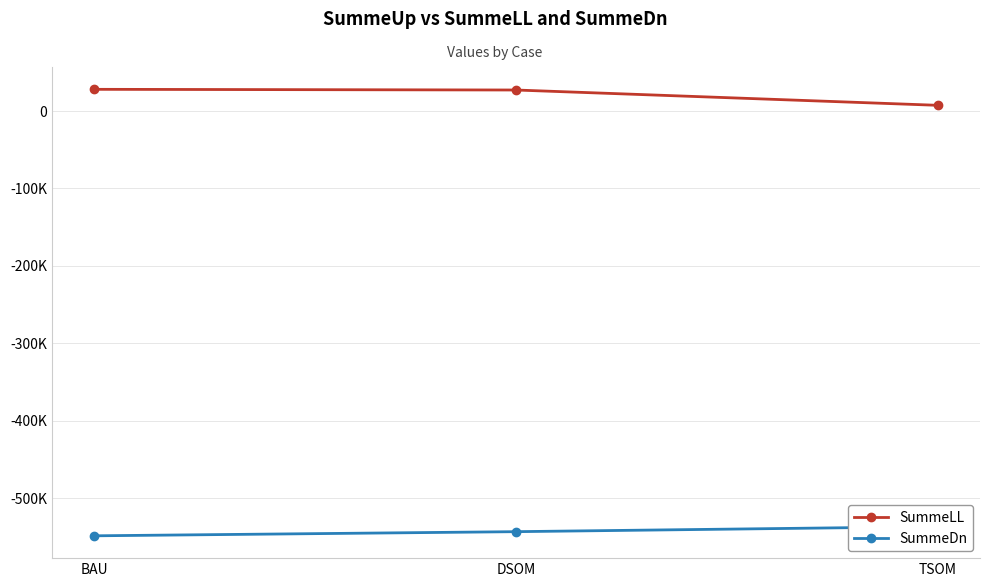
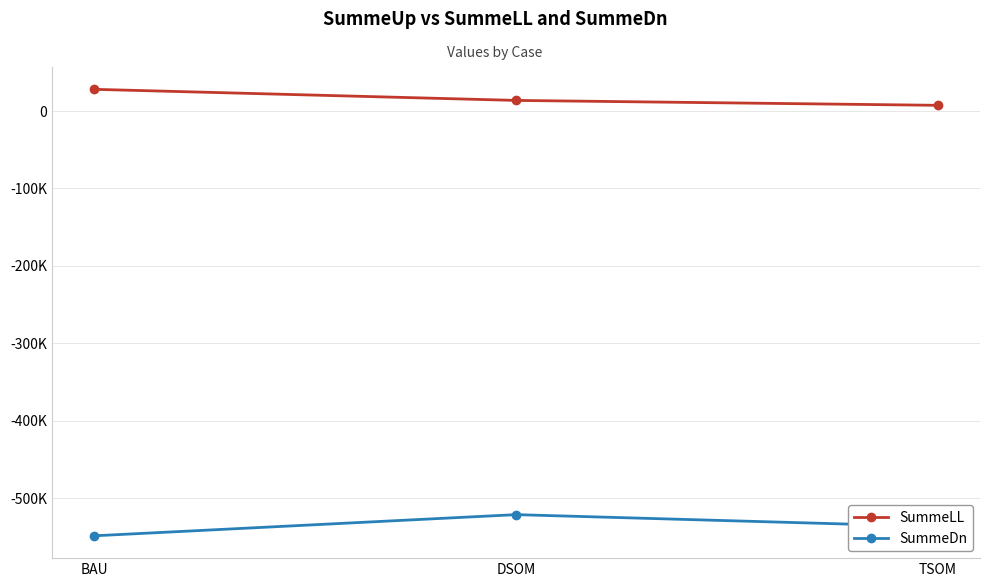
SummeLL, DSOM: 30000 -> 10000
SummeDn, DSOM: -540000 -> -520000
